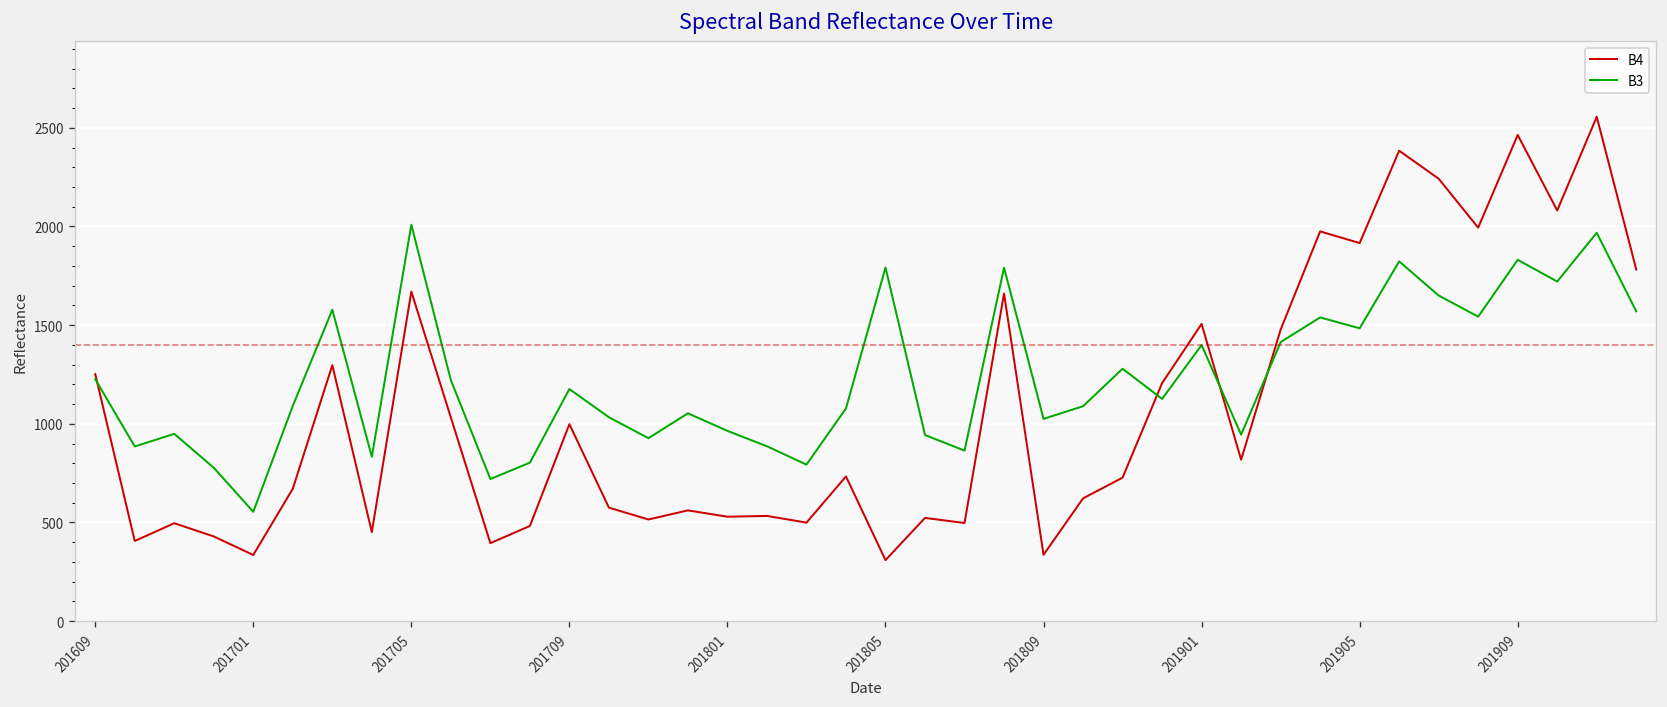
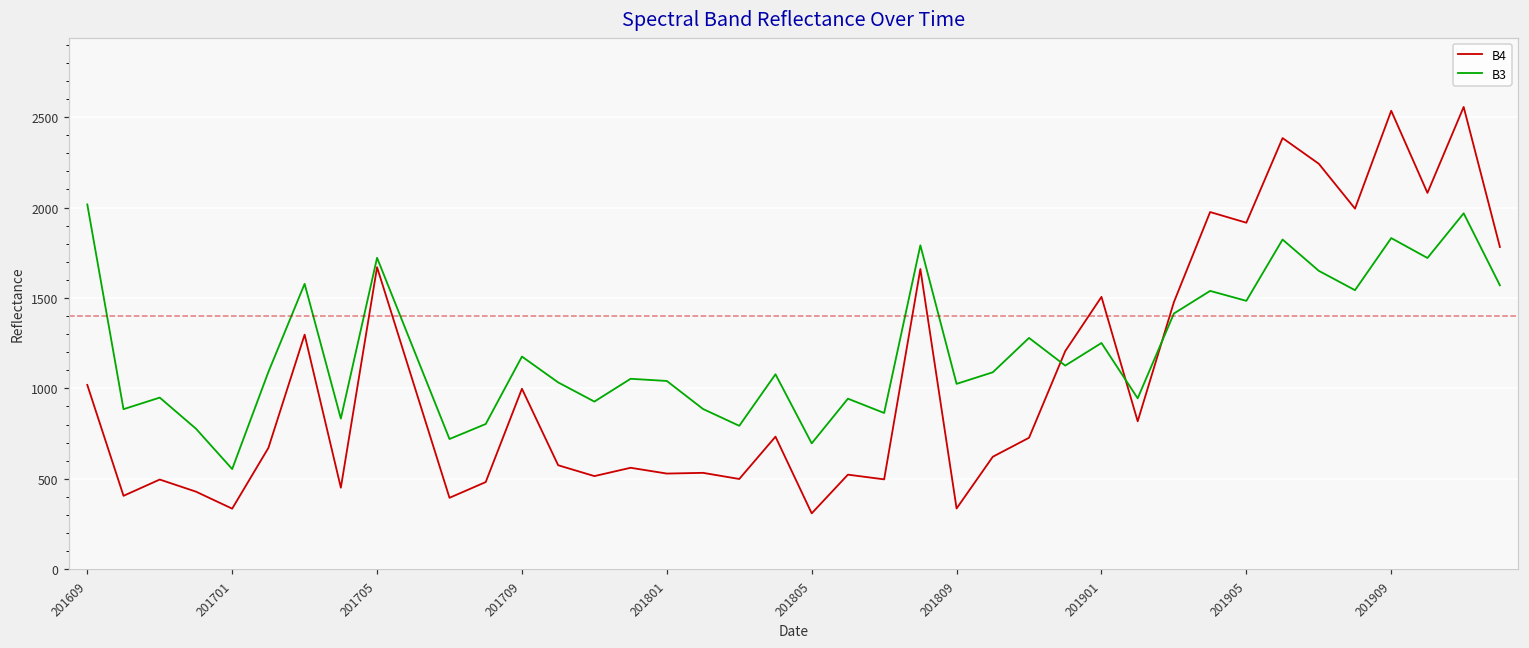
B4, 201609: 1250 -> 1020
B3, 201609: 1230 -> 2020
B3, 201705: 2010 -> 1720
B3, 201801: 960 -> 1040
B3, 201805: 1790 -> 700
B3, 201901: 1400 -> 1250
B4, 201909: 2460 -> 2540
